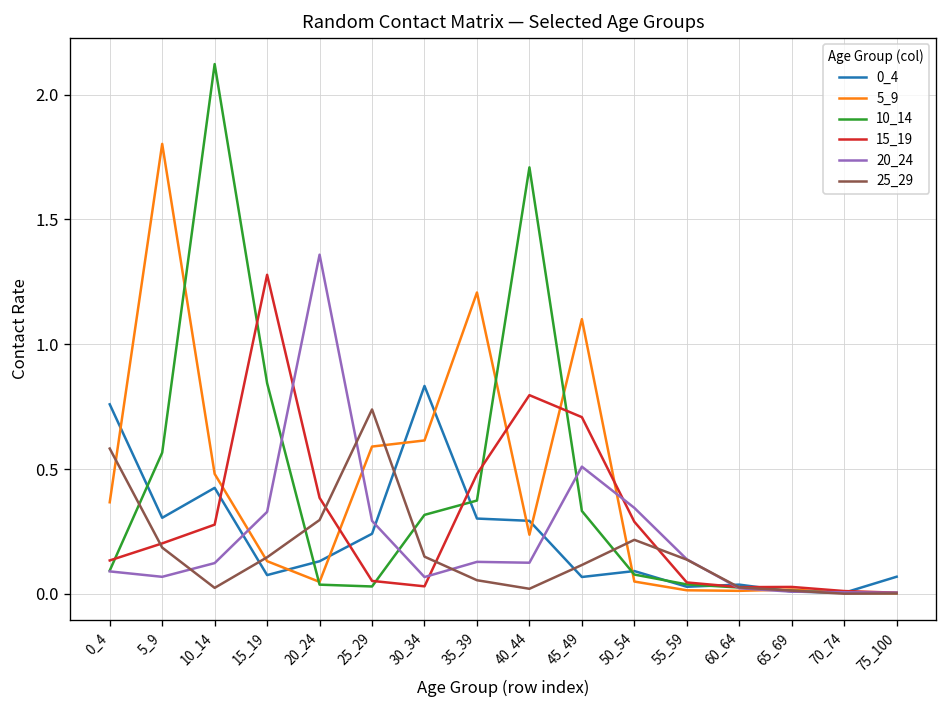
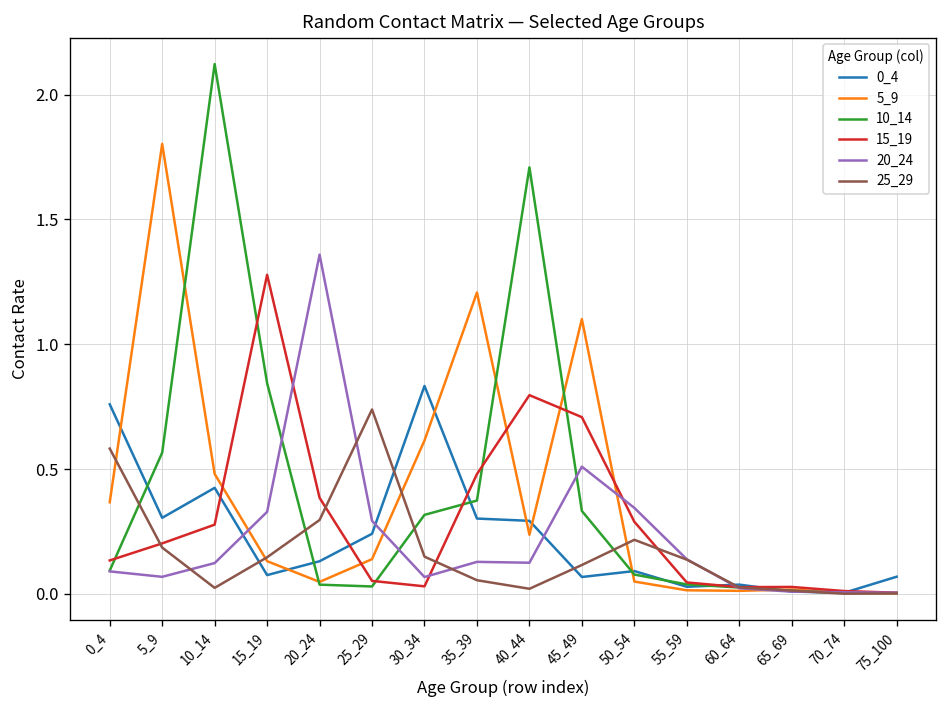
5_9, 25_29: 0.59 -> 0.14
